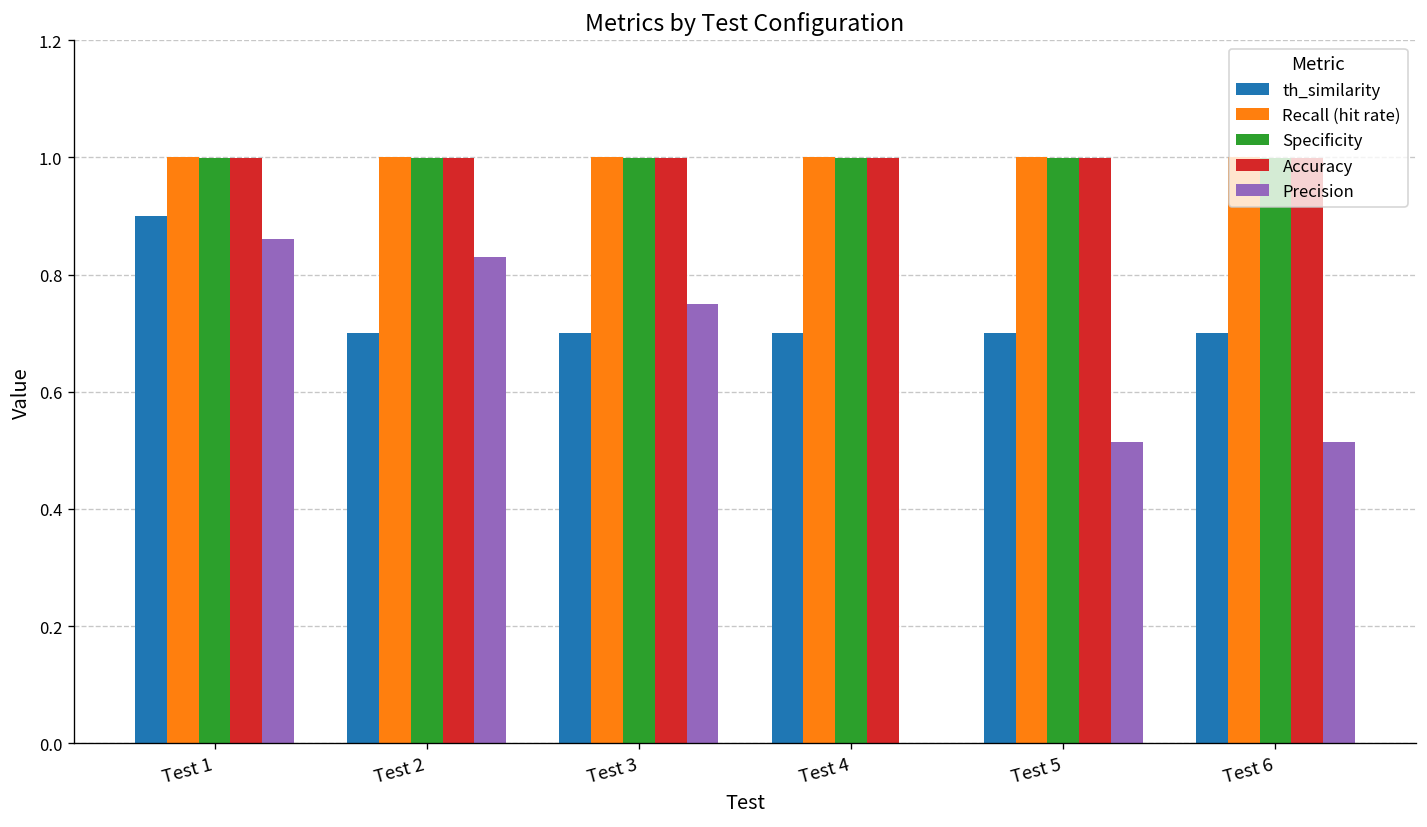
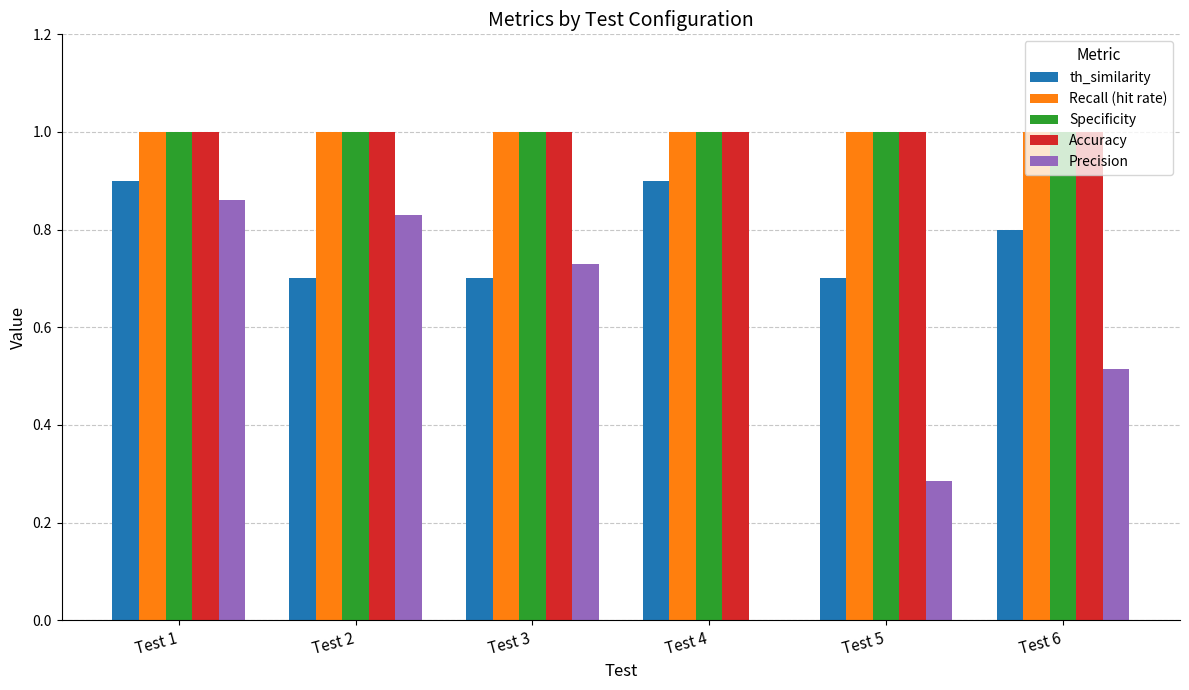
Precision, Test 3: 0.75 -> 0.73
th_similarity, Test 4: 0.7 -> 0.9
Precision, Test 5: 0.51 -> 0.28
th_similarity, Test 6: 0.7 -> 0.8
